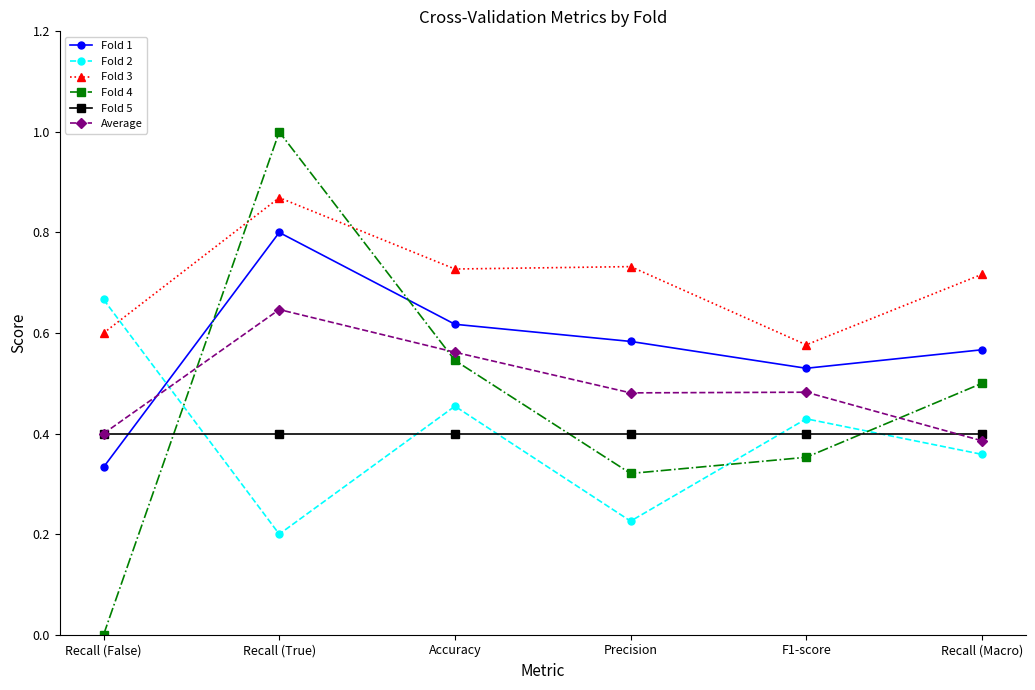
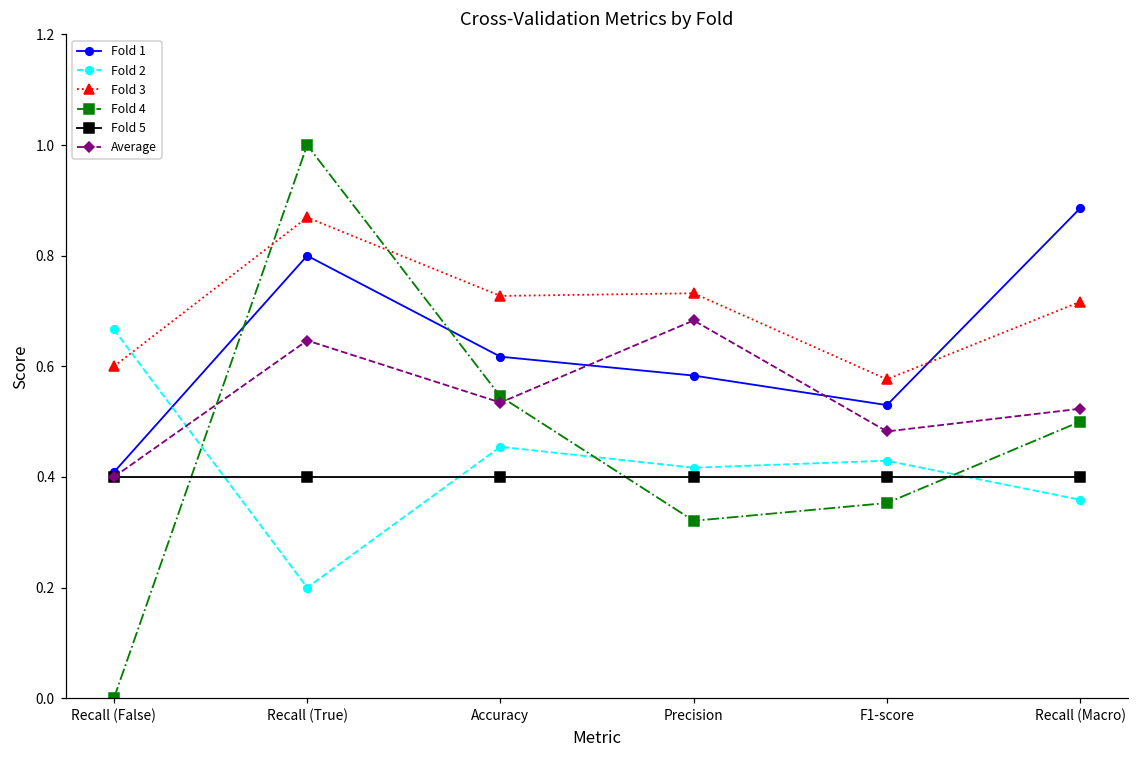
Fold 1, Recall (False): 0.33 -> 0.41
Average, Accuracy: 0.56 -> 0.53
Fold 2, Precision: 0.23 -> 0.42
Average, Precision: 0.48 -> 0.68
Fold 1, Recall (Macro): 0.57 -> 0.89
Average, Recall (Macro): 0.39 -> 0.52
